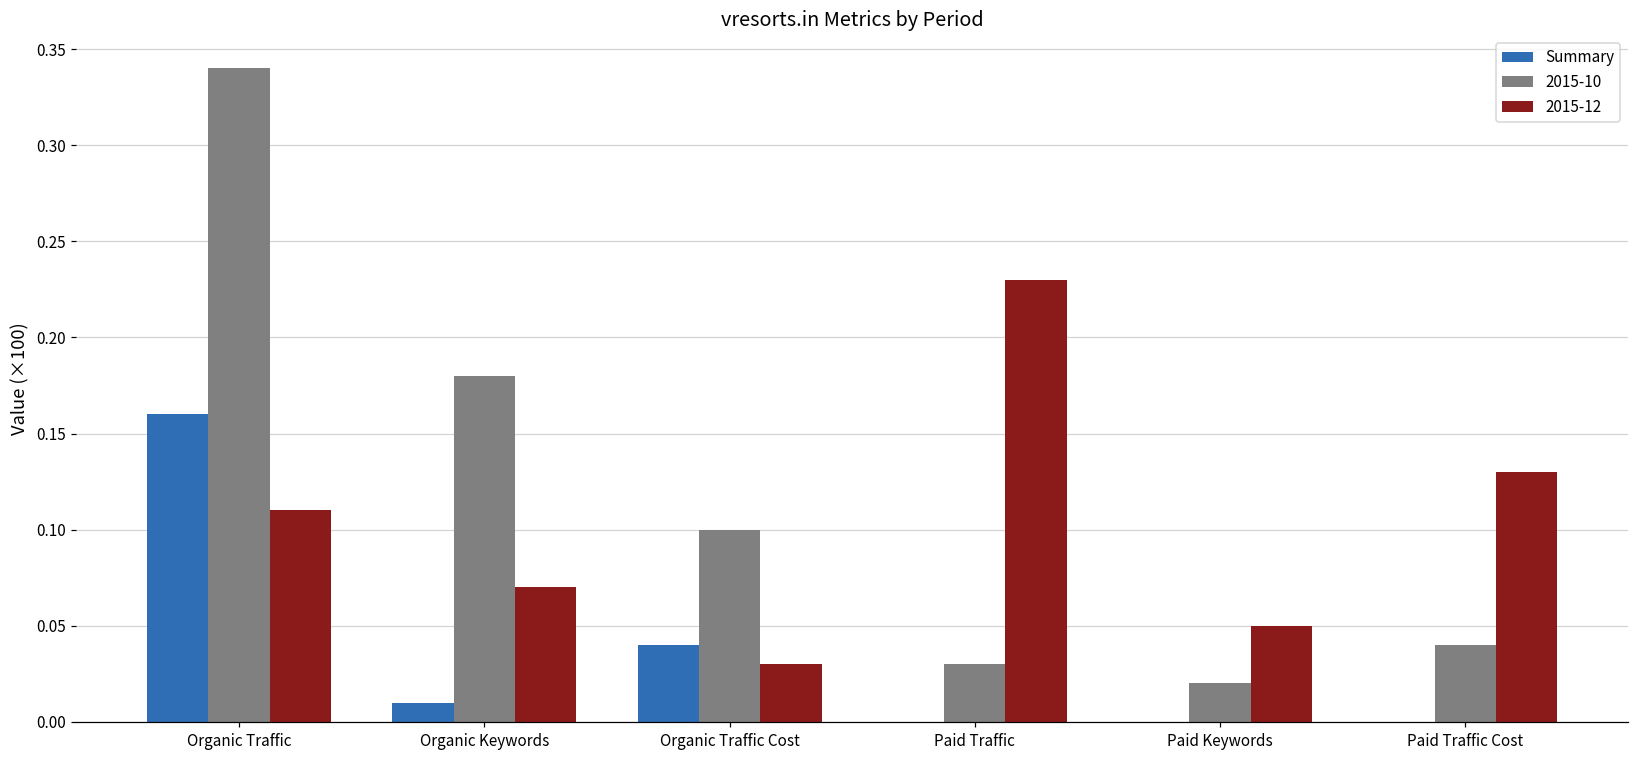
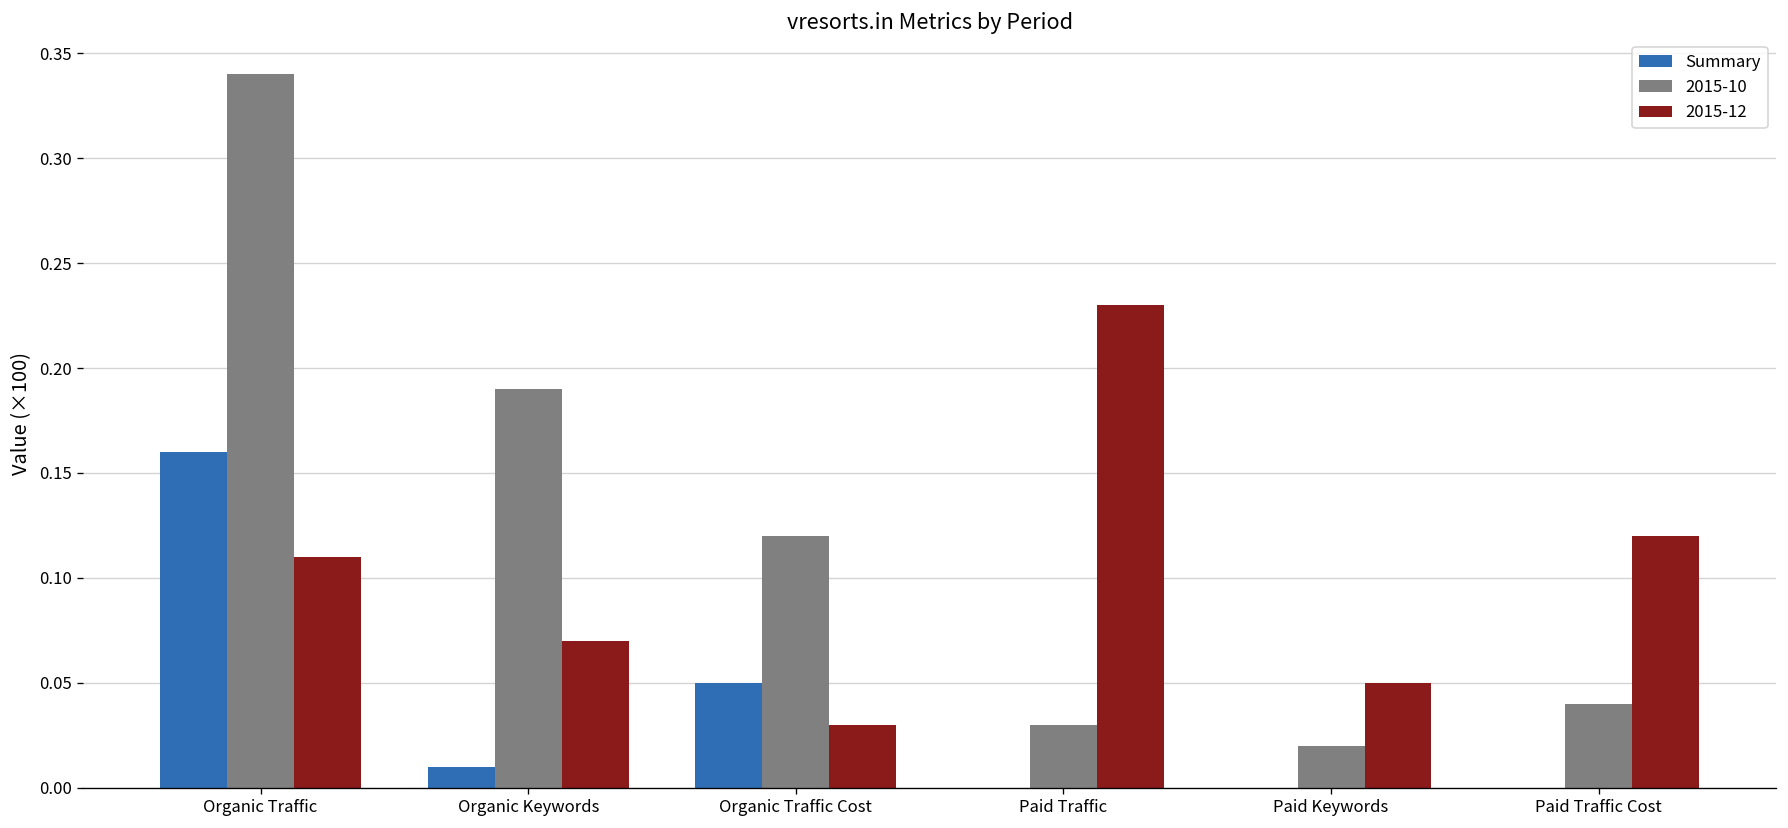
2015-10, Organic Keywords: 0.180 -> 0.190
Summary, Organic Traffic Cost: 0.040 -> 0.050
2015-10, Organic Traffic Cost: 0.100 -> 0.120
2015-12, Paid Traffic Cost: 0.130 -> 0.120
